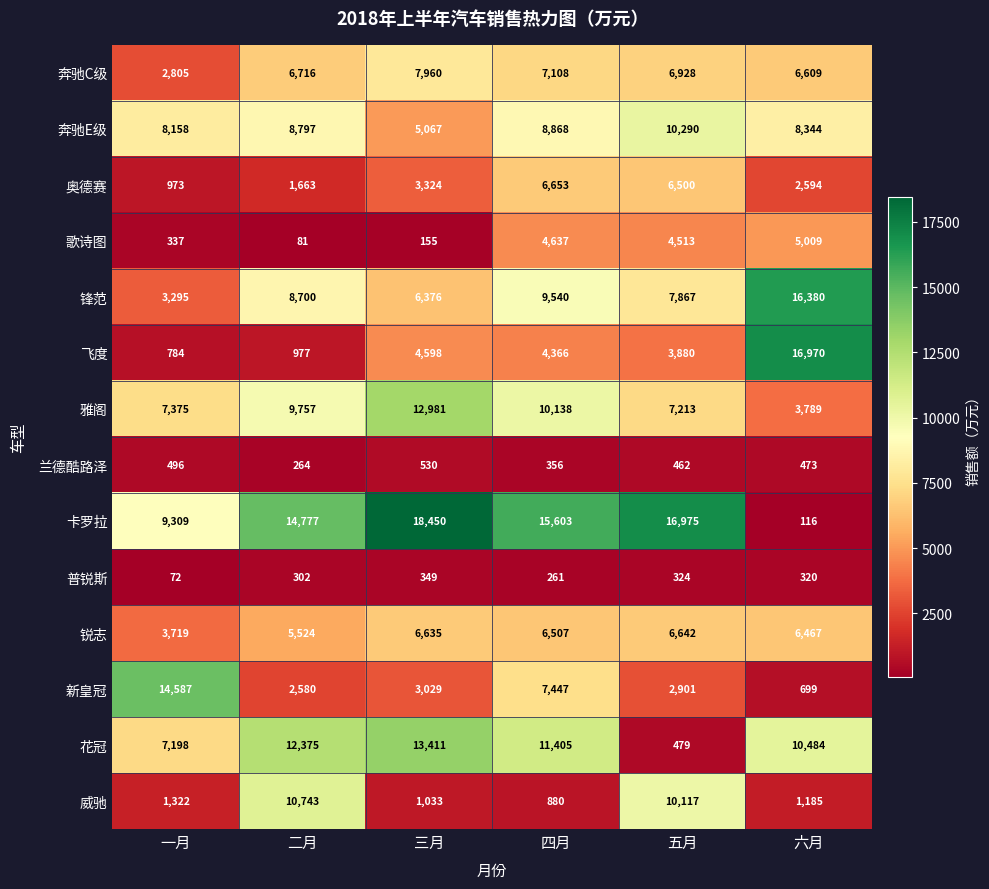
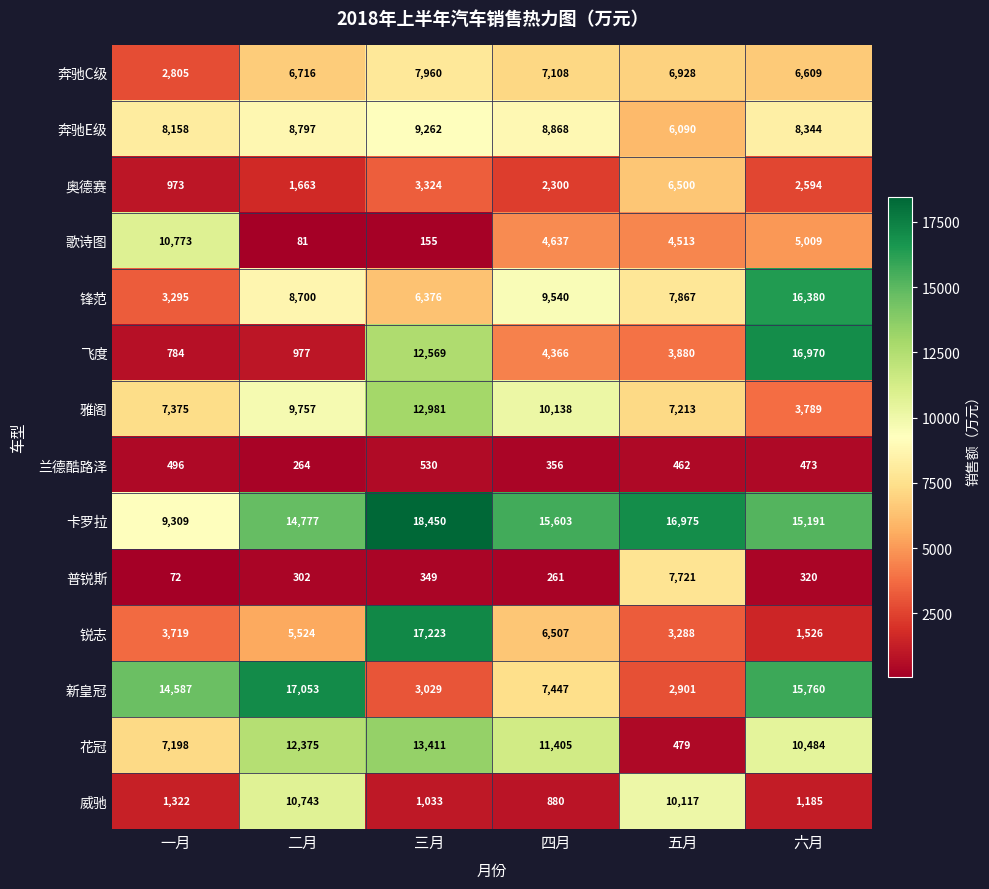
奔驰E级, 三月: 5,067 -> 9,262
奔驰E级, 五月: 10,290 -> 6,090
奥德赛, 四月: 6,653 -> 2,300
歌诗图, 一月: 337 -> 10,773
飞度, 三月: 4,598 -> 12,569
卡罗拉, 六月: 116 -> 15,191
普锐斯, 五月: 324 -> 7,721
锐志, 三月: 6,635 -> 17,223
锐志, 五月: 6,642 -> 3,288
锐志, 六月: 6,467 -> 1,526
新皇冠, 二月: 2,580 -> 17,053
新皇冠, 六月: 699 -> 15,760
